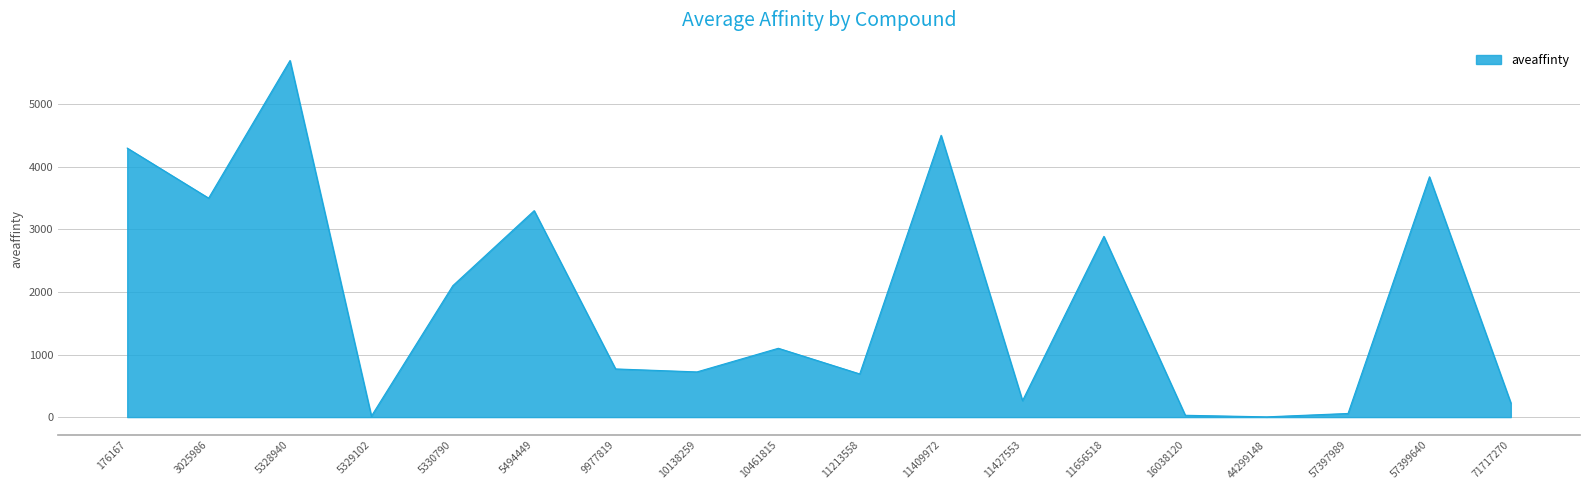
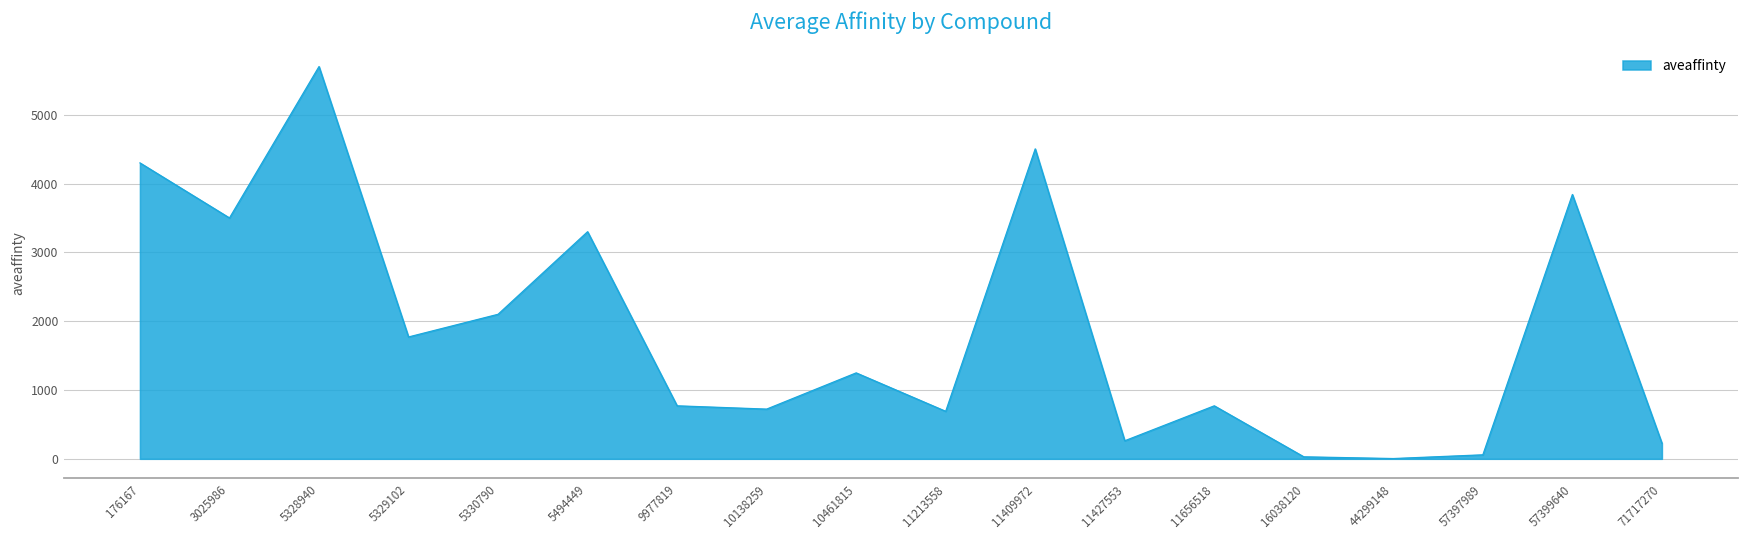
5329102: 0 -> 1800
10461815: 1100 -> 1200
11656518: 2900 -> 800
